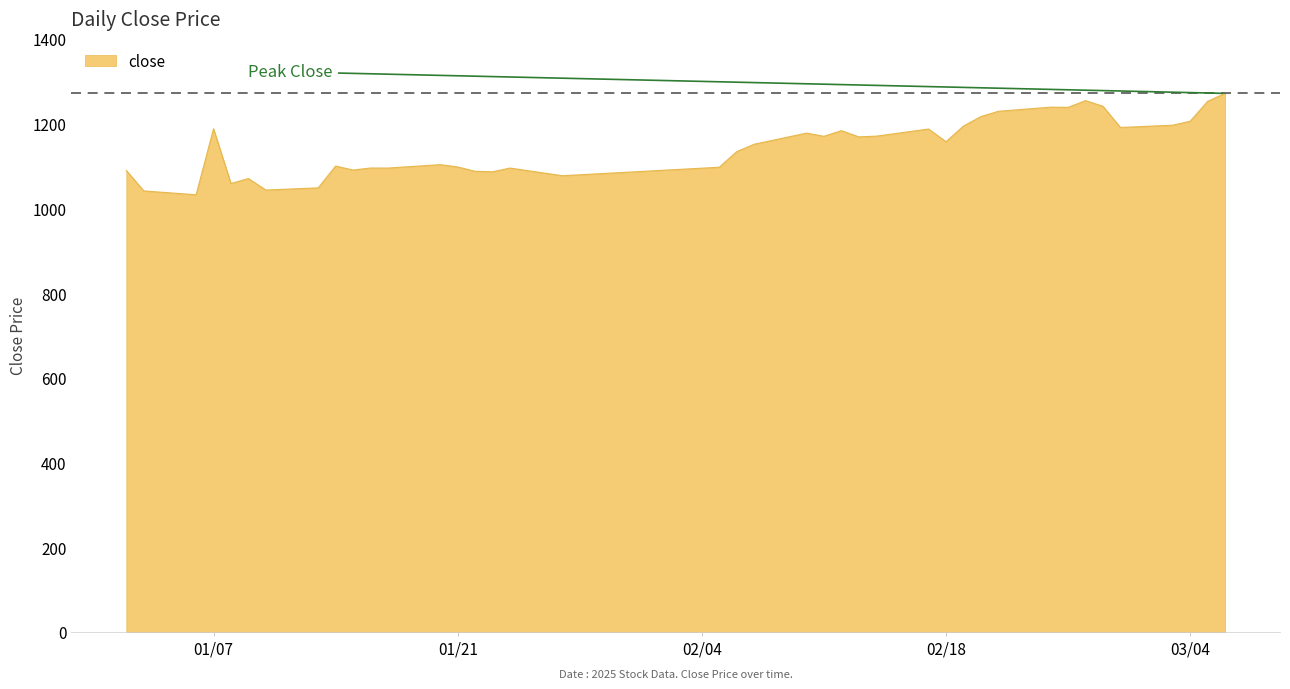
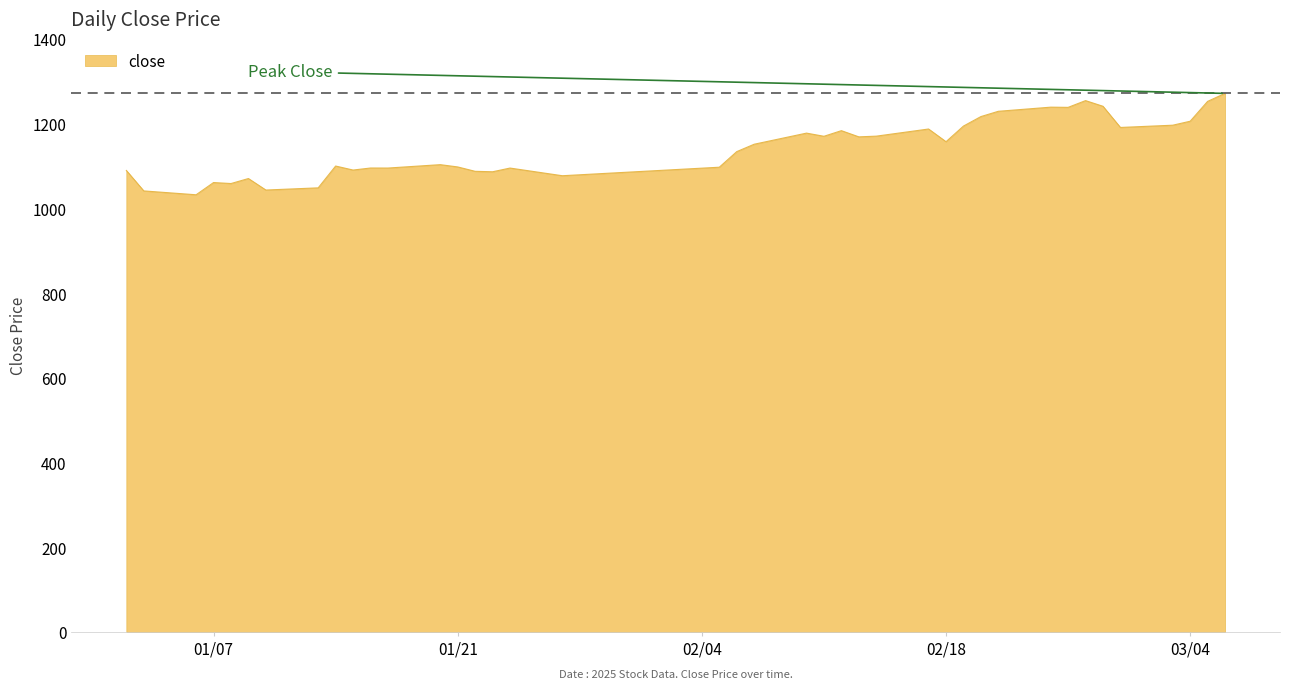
01/07: 1190 -> 1060
